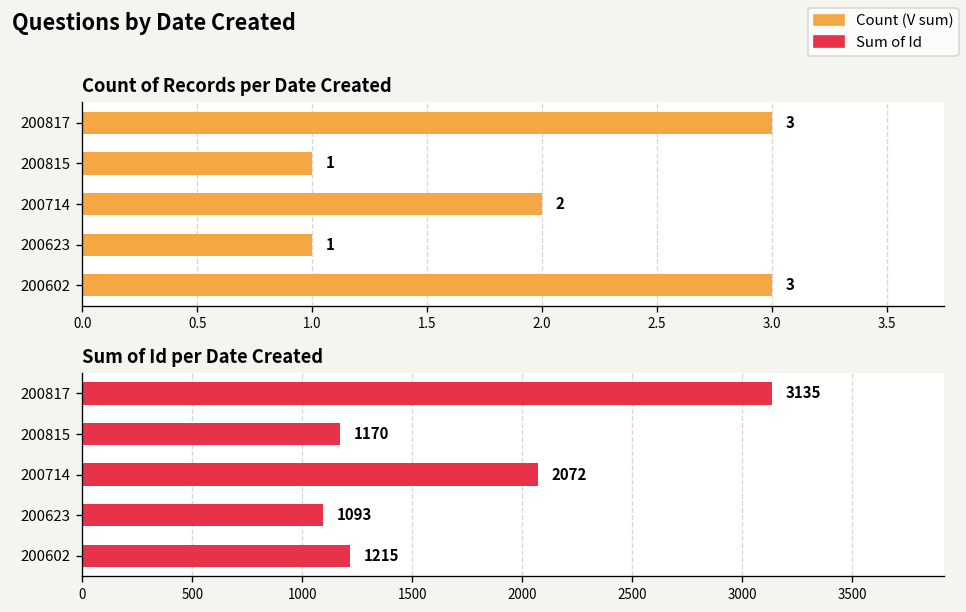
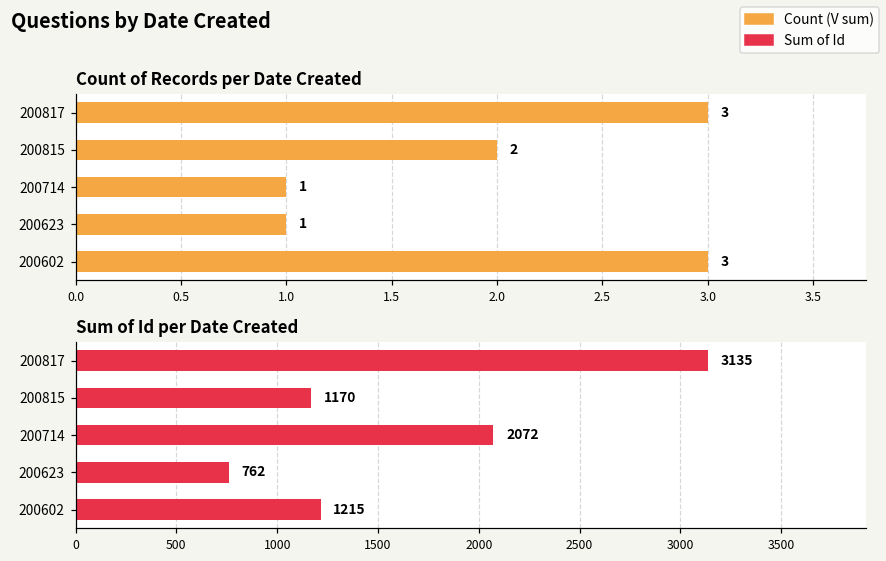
Count of Records per Date Created, 200815: 1 -> 2
Count of Records per Date Created, 200714: 2 -> 1
Sum of Id per Date Created, 200623: 1093 -> 762
